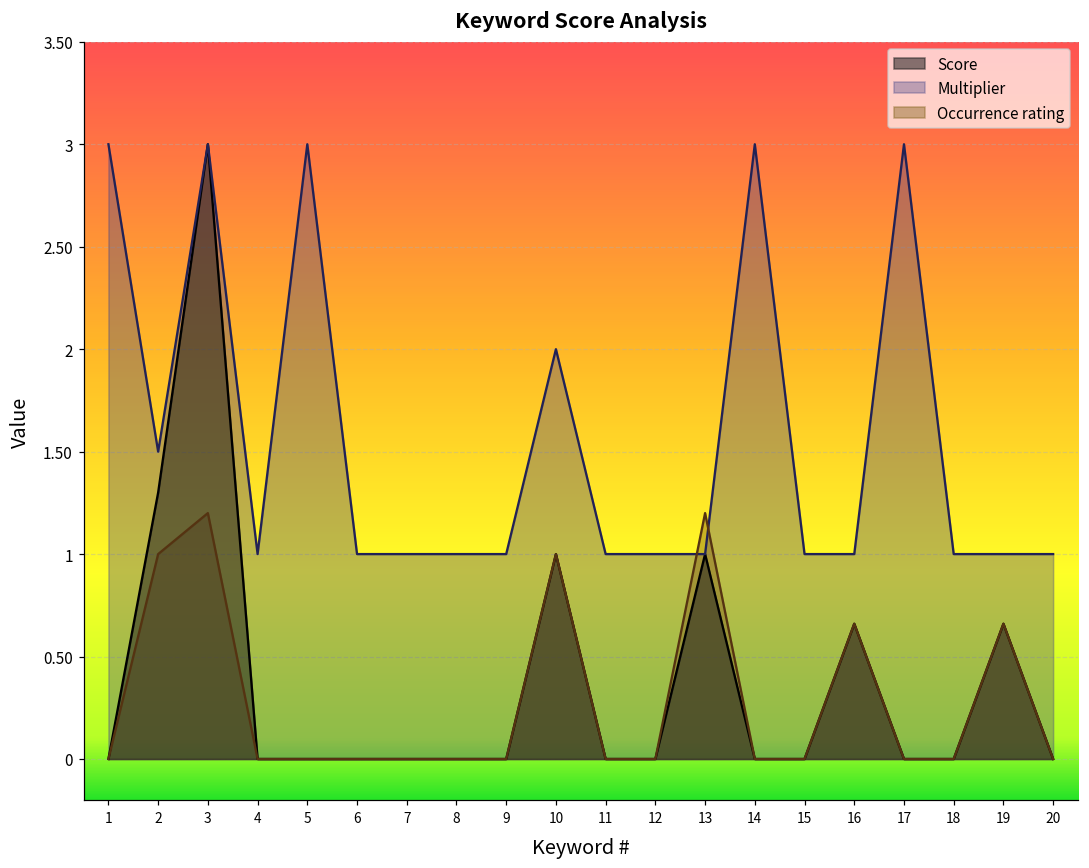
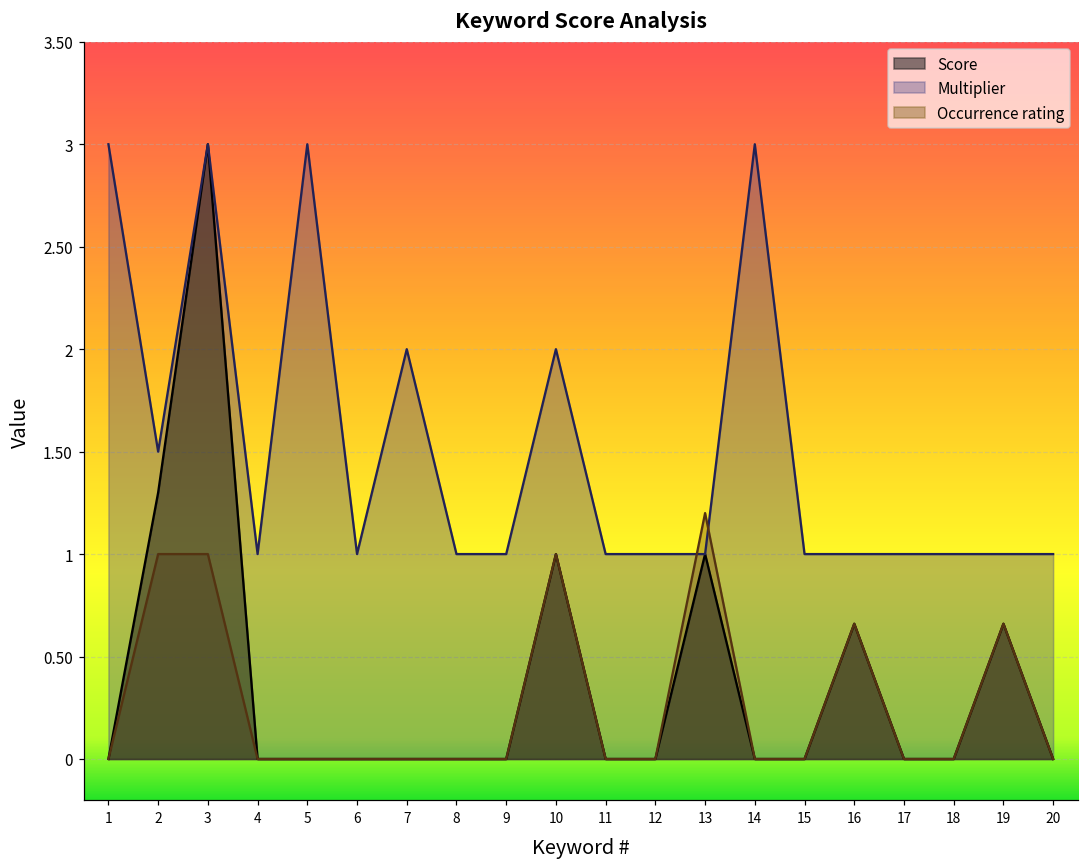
Occurrence rating, 3: 1.2 -> 1.0
Multiplier, 7: 1 -> 2
Multiplier, 17: 3 -> 1
